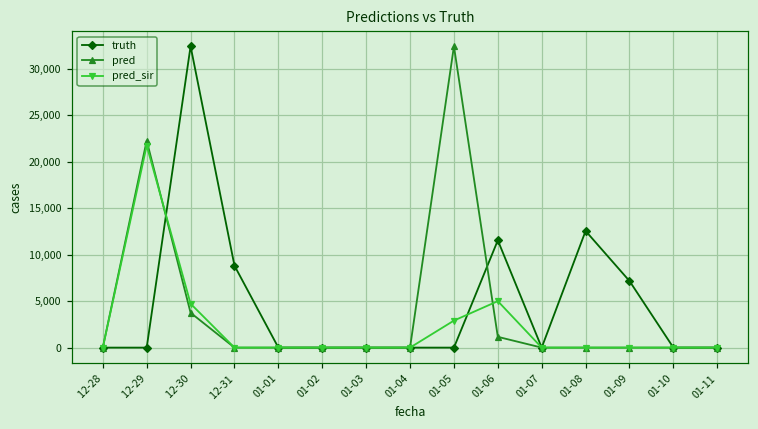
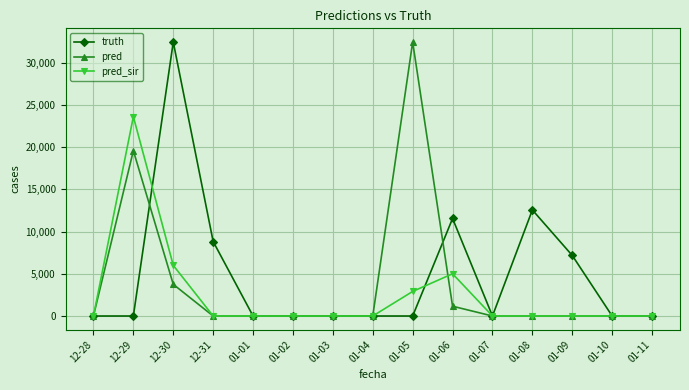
pred, 12-29: 22,000 -> 20,000
pred_sir, 12-29: 22,000 -> 24,000
pred_sir, 12-30: 5,000 -> 6,000
